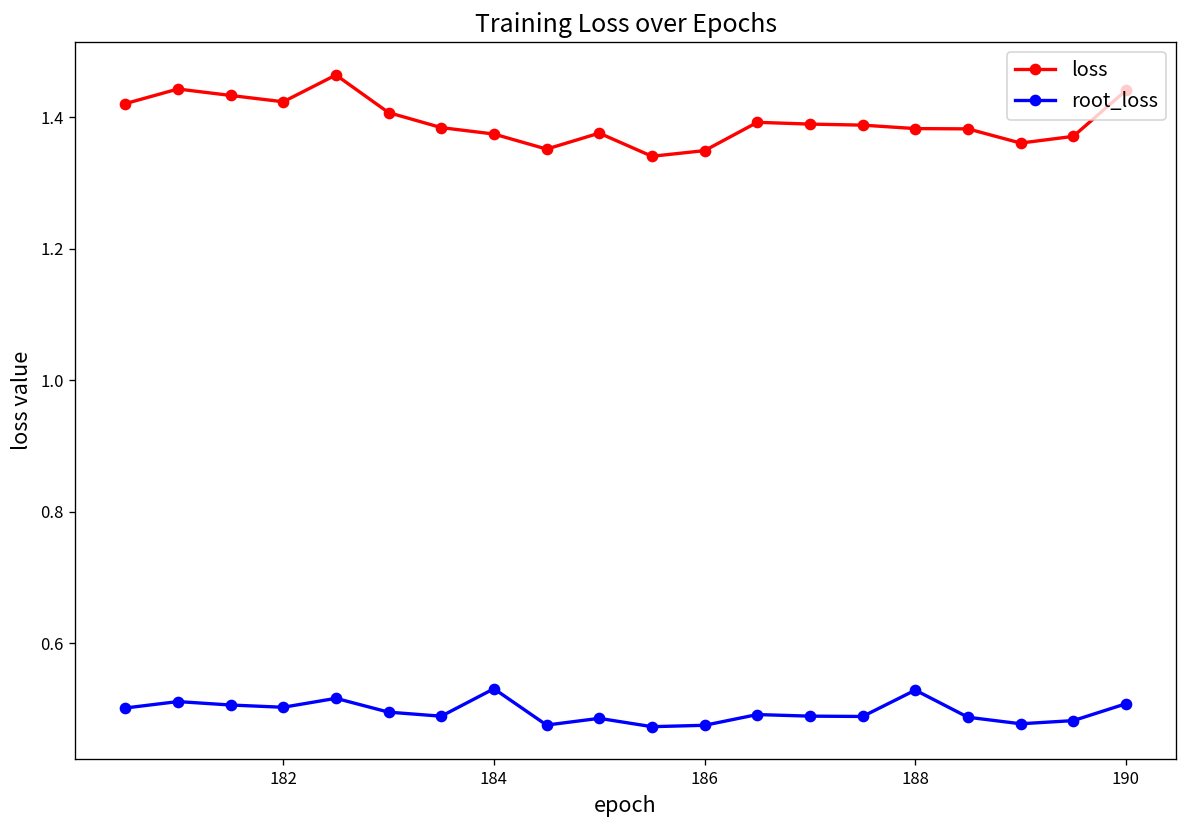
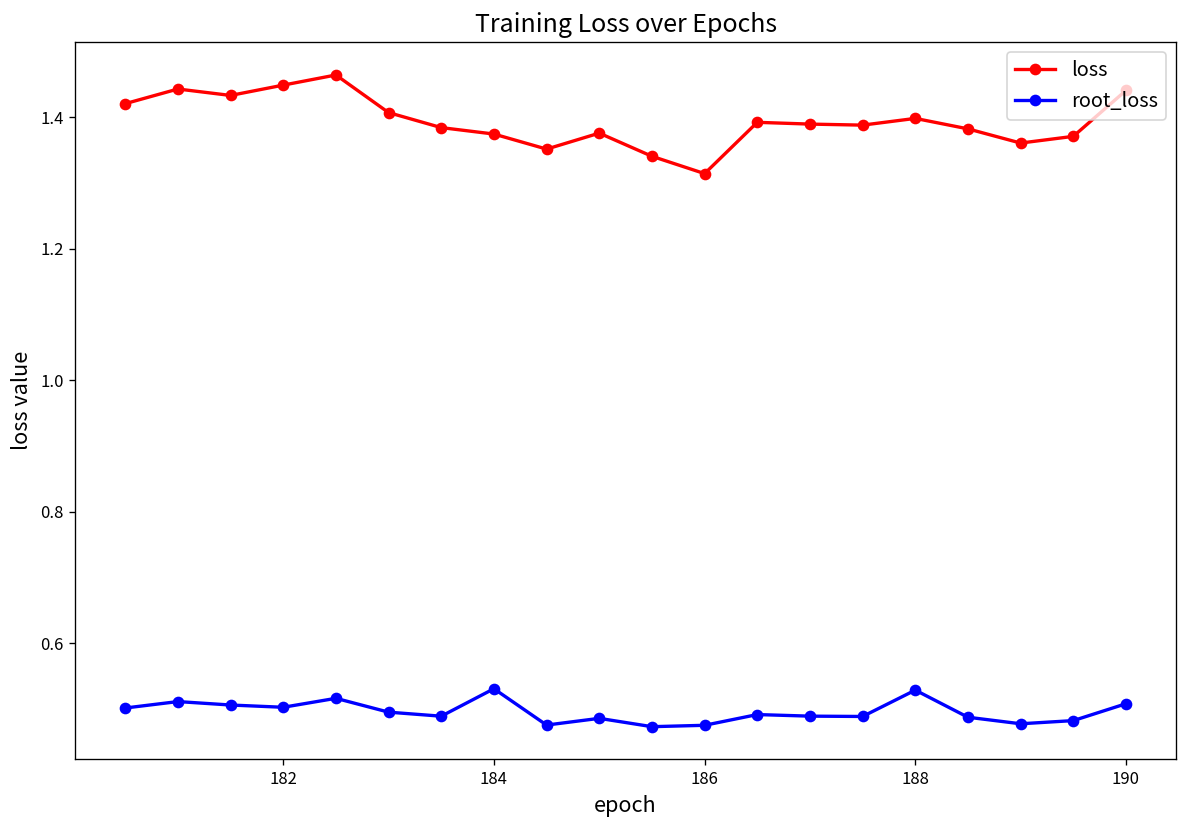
loss, 182: 1.42 -> 1.45
loss, 186: 1.35 -> 1.31
loss, 188: 1.38 -> 1.40
